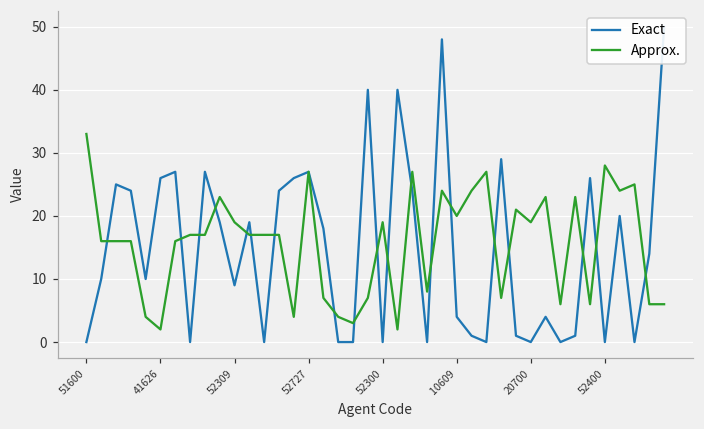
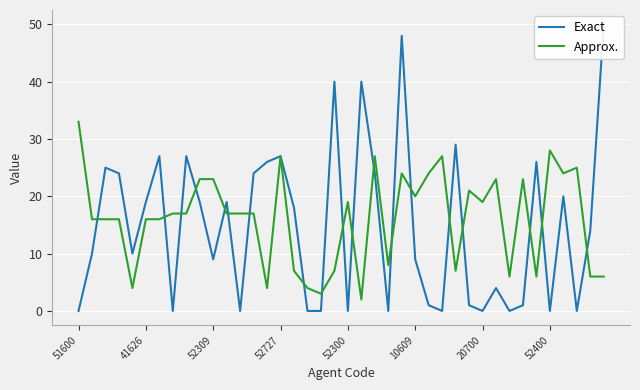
Exact, 41626: 26 -> 19
Approx., 41626: 2 -> 16
Approx., 52309: 19 -> 23
Exact, 10609: 4 -> 9
